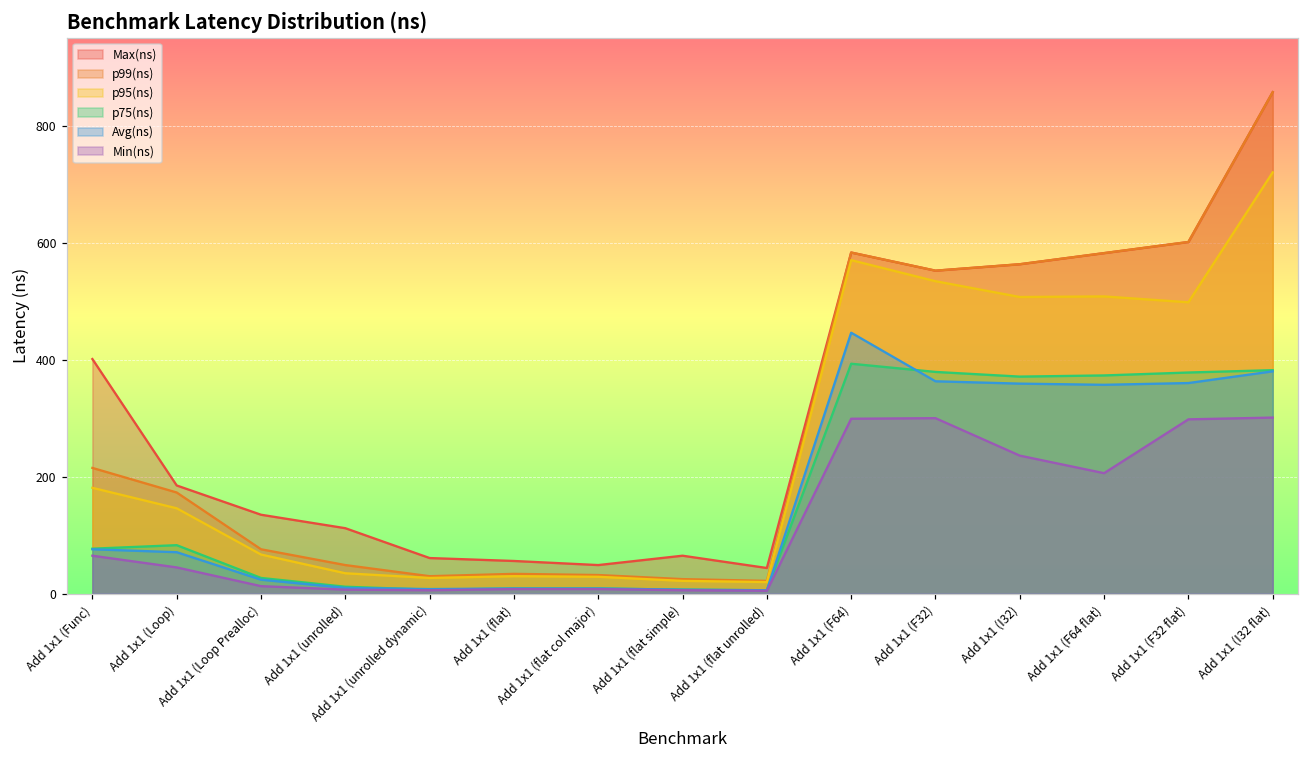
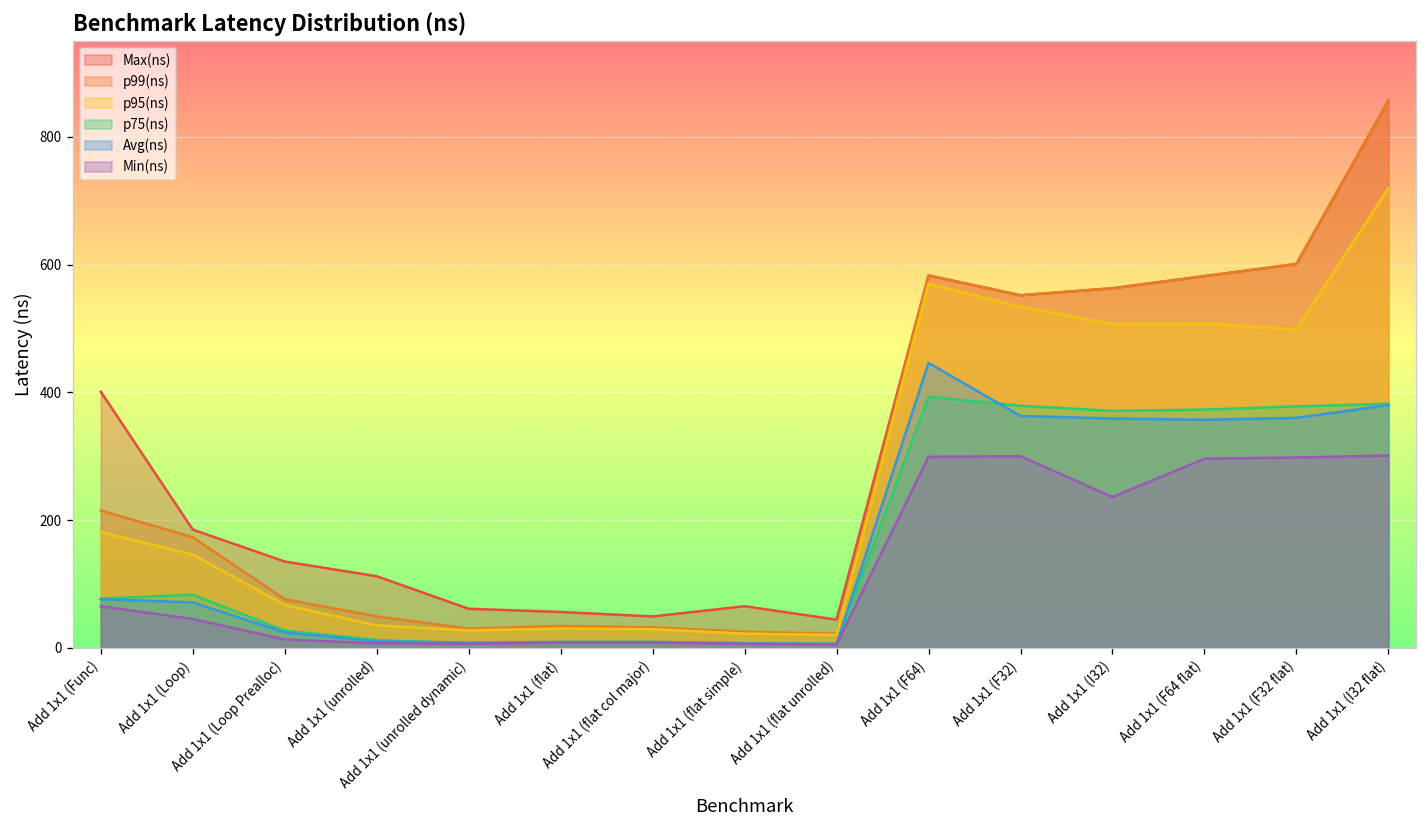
Min(ns), Add 1x1 (F64 flat): 210 -> 300
